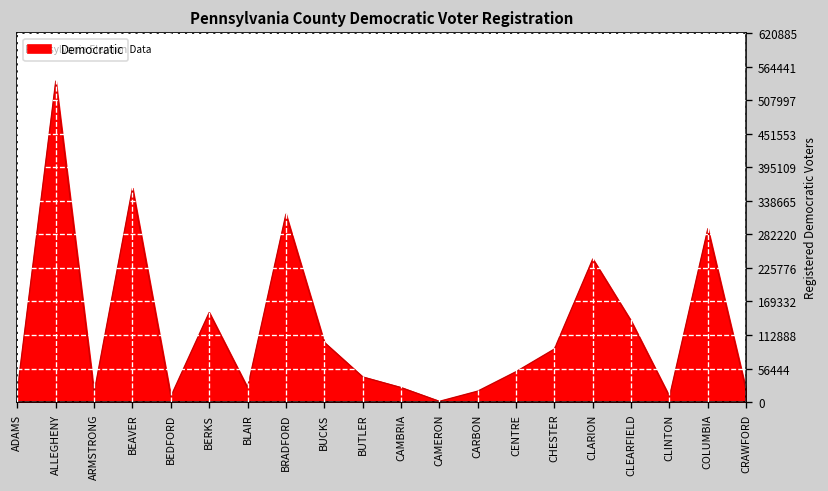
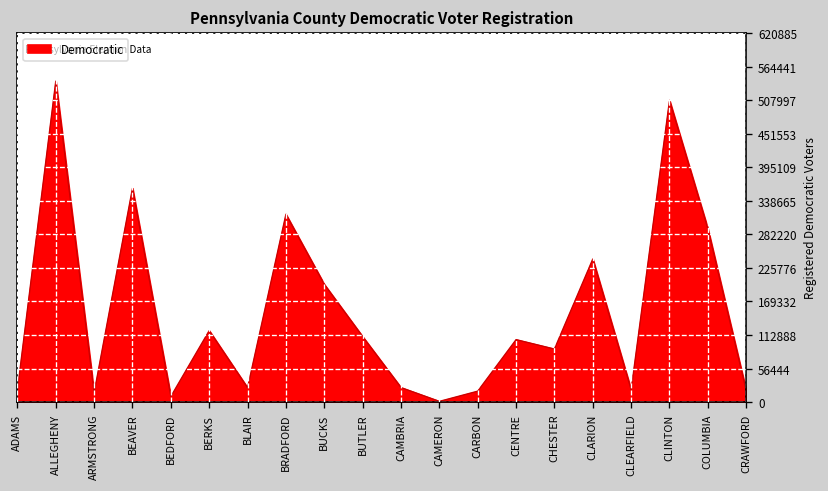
BERKS: 150000 -> 120000
BUCKS: 100000 -> 200000
BUTLER: 40000 -> 110000
CENTRE: 50000 -> 110000
CLEARFIELD: 140000 -> 20000
CLINTON: 10000 -> 510000
